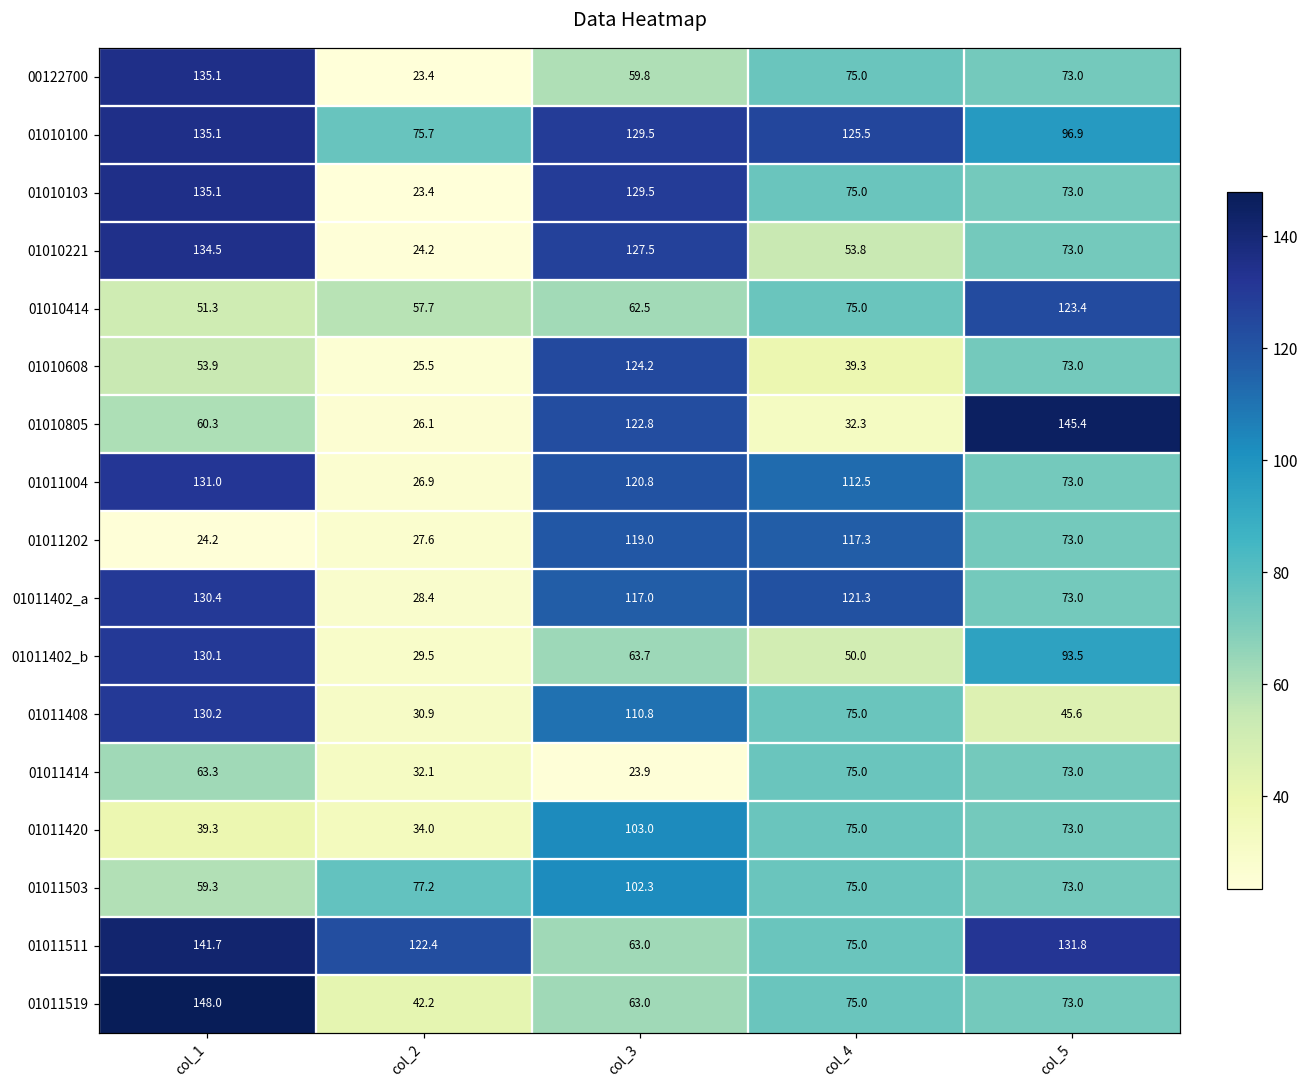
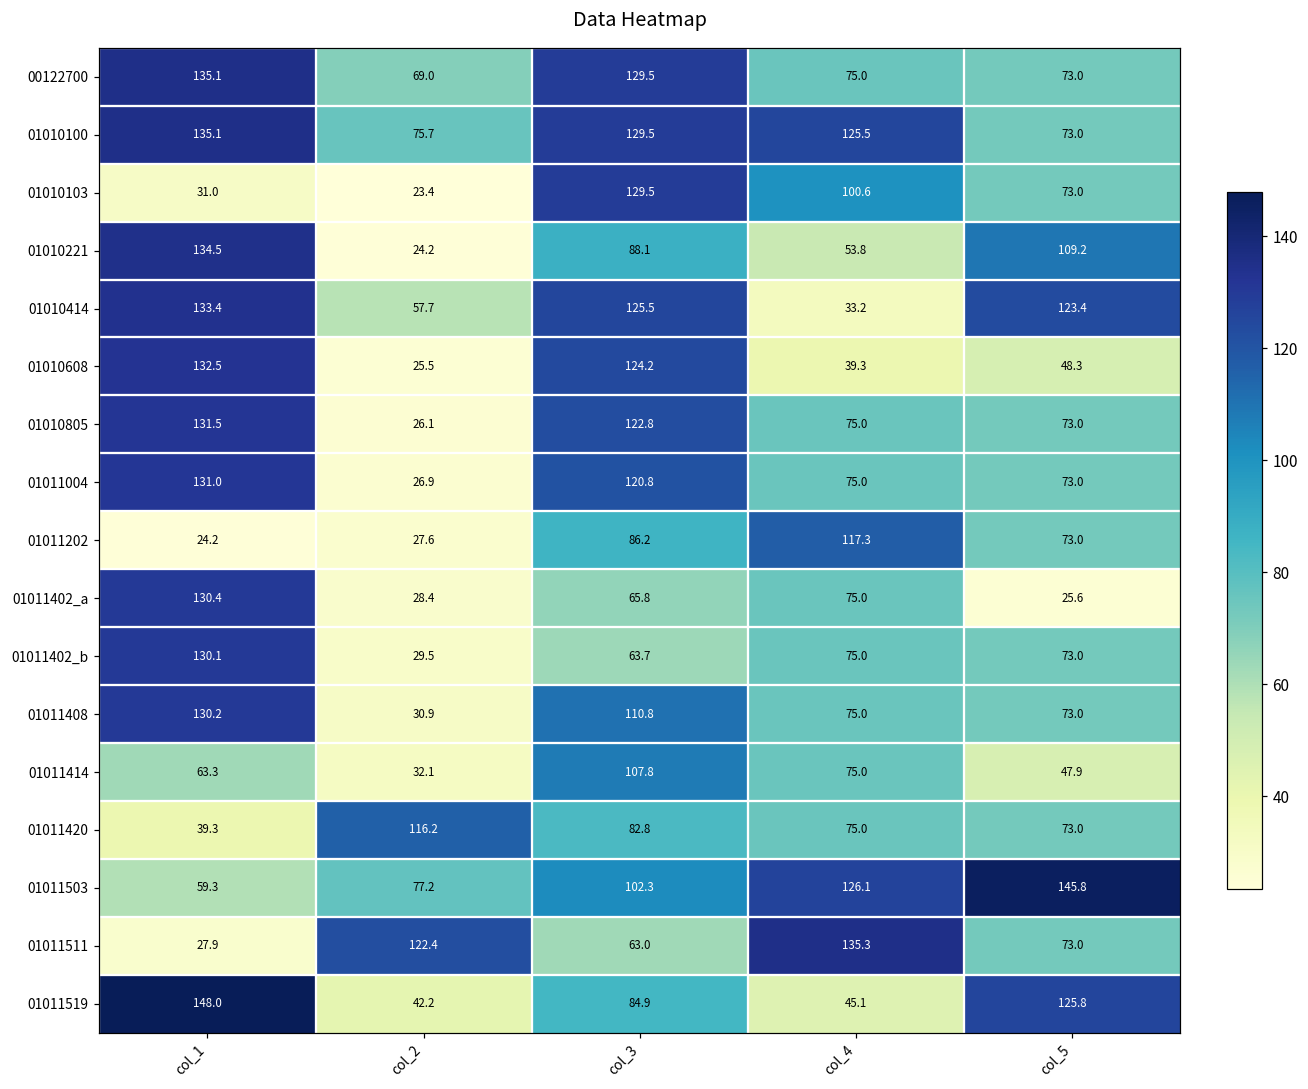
00122700, col_2: 23.4 -> 69.0
00122700, col_3: 59.8 -> 129.5
01010100, col_5: 96.9 -> 73.0
01010103, col_1: 135.1 -> 31.0
01010103, col_4: 75.0 -> 100.6
01010221, col_3: 127.5 -> 88.1
01010221, col_5: 73.0 -> 109.2
01010414, col_1: 51.3 -> 133.4
01010414, col_3: 62.5 -> 125.5
01010414, col_4: 75.0 -> 33.2
01010608, col_1: 53.9 -> 132.5
01010608, col_5: 73.0 -> 48.3
01010805, col_1: 60.3 -> 131.5
01010805, col_4: 32.3 -> 75.0
01010805, col_5: 145.4 -> 73.0
01011004, col_4: 112.5 -> 75.0
01011202, col_3: 119.0 -> 86.2
01011402_a, col_3: 117.0 -> 65.8
01011402_a, col_4: 121.3 -> 75.0
01011402_a, col_5: 73.0 -> 25.6
01011402_b, col_4: 50.0 -> 75.0
01011402_b, col_5: 93.5 -> 73.0
01011408, col_5: 45.6 -> 73.0
01011414, col_3: 23.9 -> 107.8
01011414, col_5: 73.0 -> 47.9
01011420, col_2: 34.0 -> 116.2
01011420, col_3: 103.0 -> 82.8
01011503, col_4: 75.0 -> 126.1
01011503, col_5: 73.0 -> 145.8
01011511, col_1: 141.7 -> 27.9
01011511, col_4: 75.0 -> 135.3
01011511, col_5: 131.8 -> 73.0
01011519, col_3: 63.0 -> 84.9
01011519, col_4: 75.0 -> 45.1
01011519, col_5: 73.0 -> 125.8
